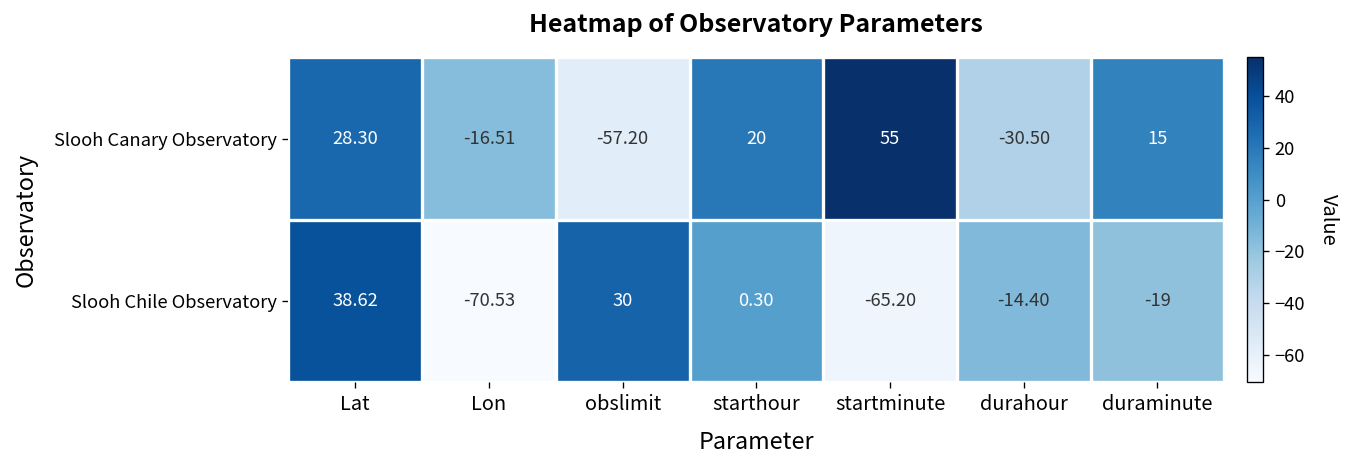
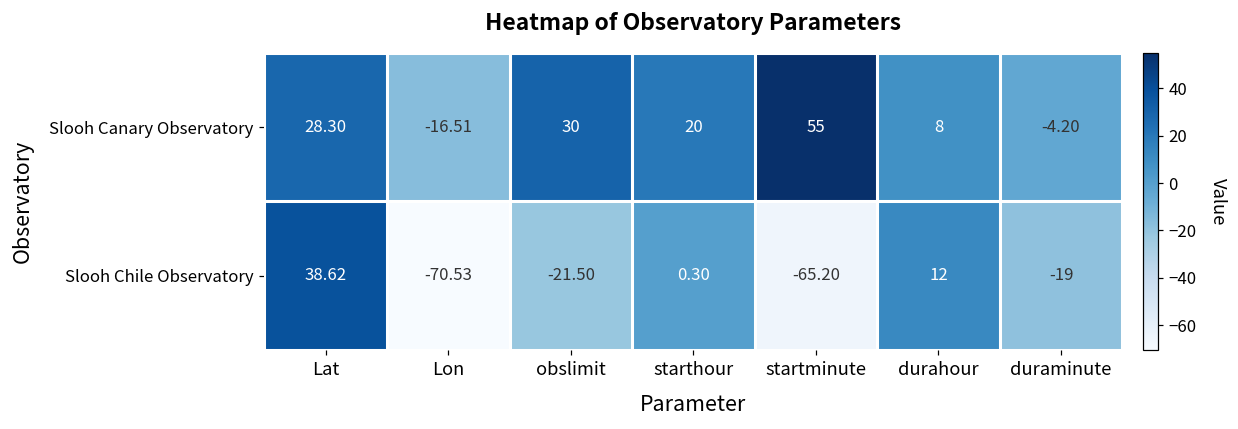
Slooh Canary Observatory, obslimit: -57.20 -> 30
Slooh Canary Observatory, durahour: -30.50 -> 8
Slooh Canary Observatory, duraminute: 15 -> -4.20
Slooh Chile Observatory, obslimit: 30 -> -21.50
Slooh Chile Observatory, durahour: -14.40 -> 12
